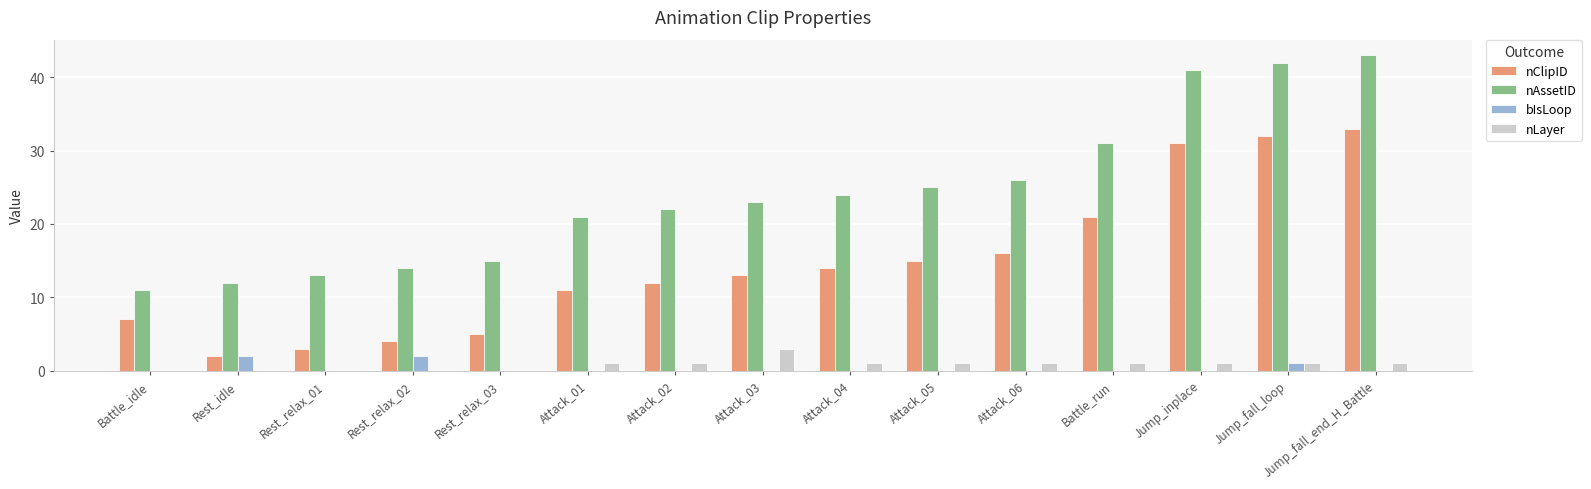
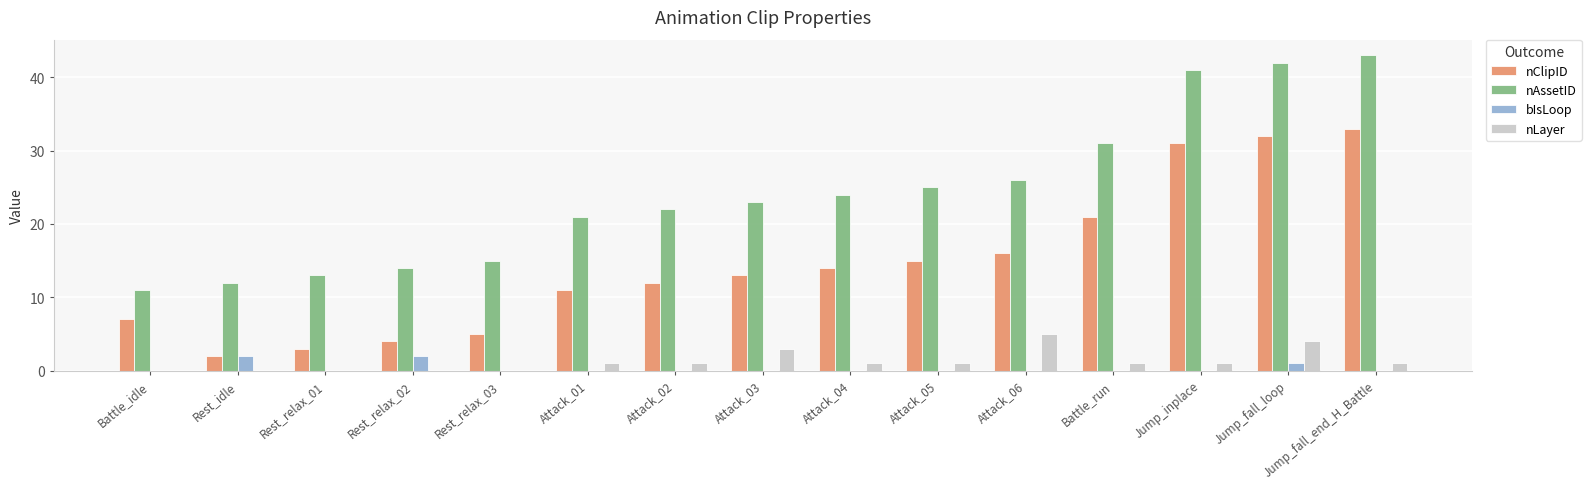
nLayer, Attack_06: 1 -> 5
nLayer, Jump_fall_loop: 1 -> 4
